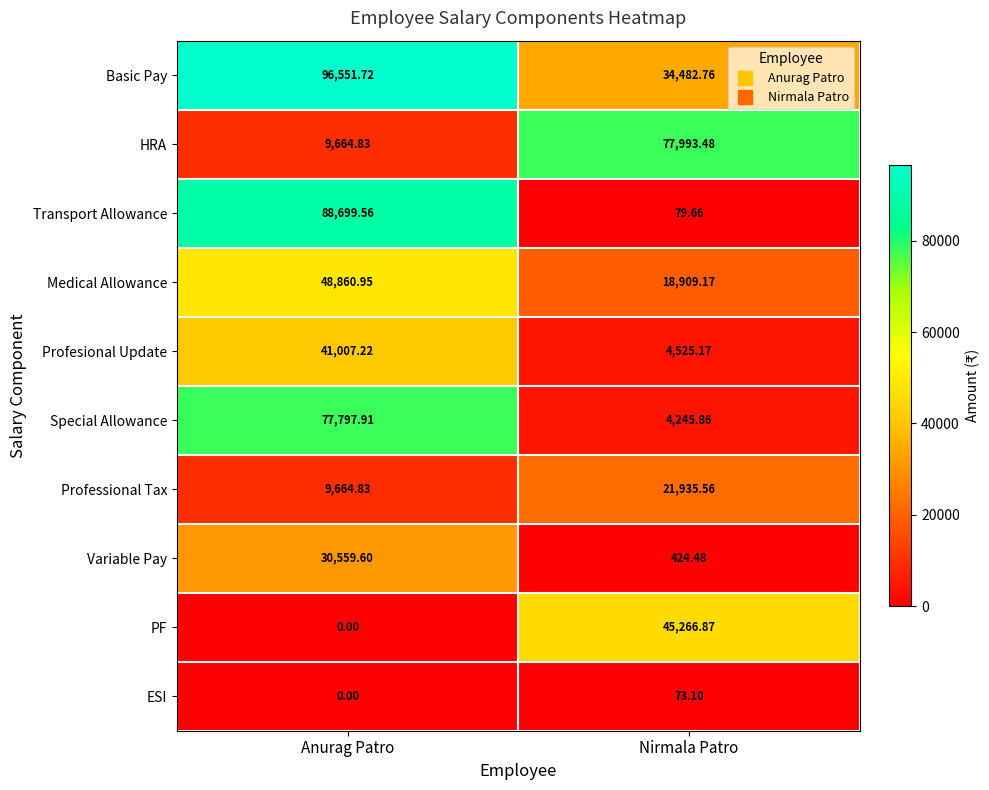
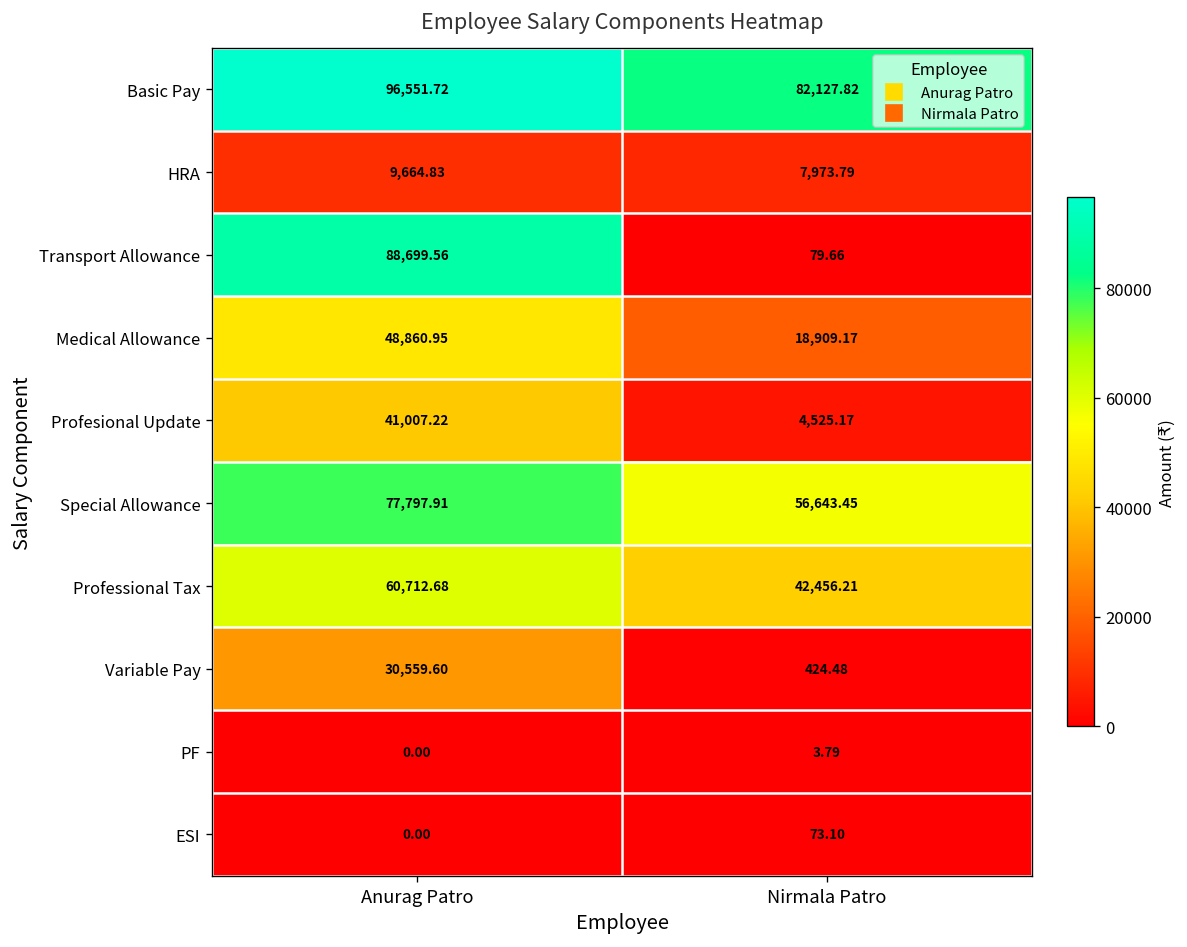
Basic Pay, Nirmala Patro: 34,482.76 -> 82,127.82
HRA, Nirmala Patro: 77,993.48 -> 7,973.79
Special Allowance, Nirmala Patro: 4,245.86 -> 56,643.45
Professional Tax, Anurag Patro: 9,664.83 -> 60,712.68
Professional Tax, Nirmala Patro: 21,935.56 -> 42,456.21
PF, Nirmala Patro: 45,266.87 -> 3.79
